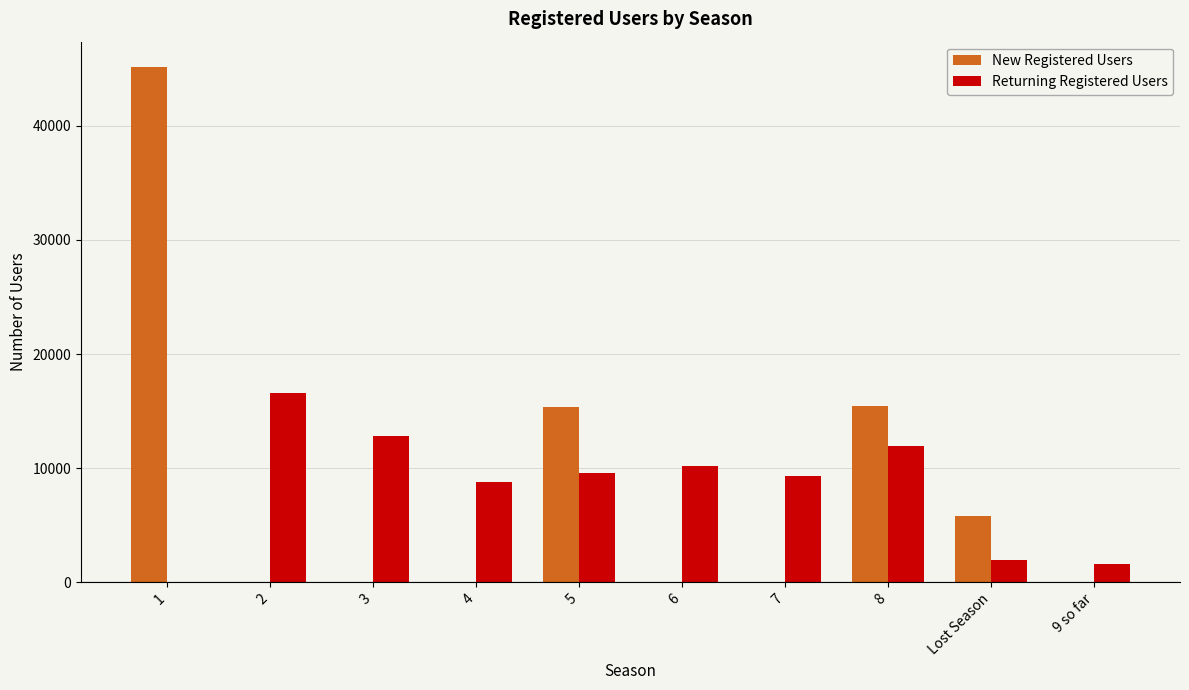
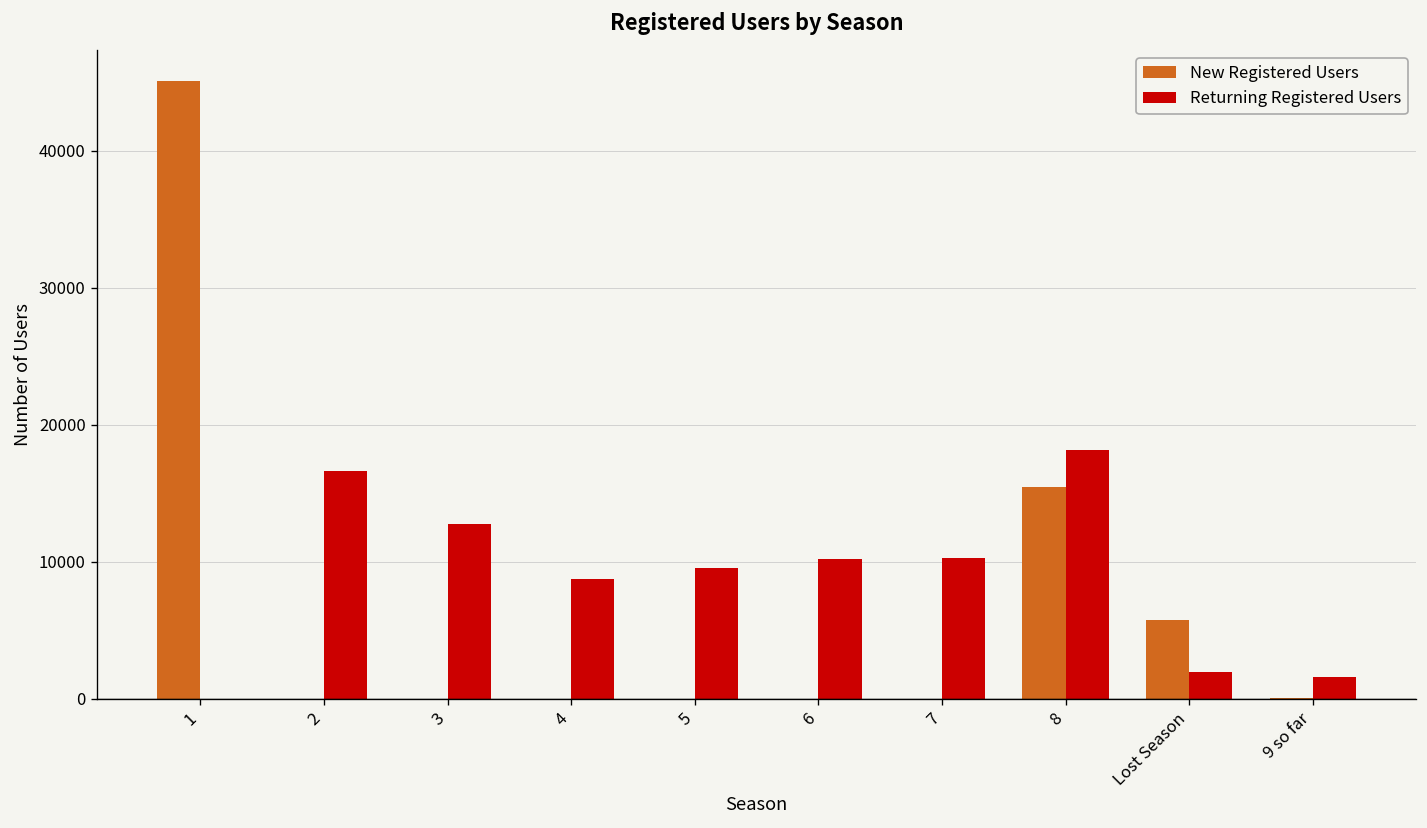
New Registered Users, 5: 15400 -> 0
Returning Registered Users, 7: 9300 -> 10300
Returning Registered Users, 8: 11900 -> 18200
